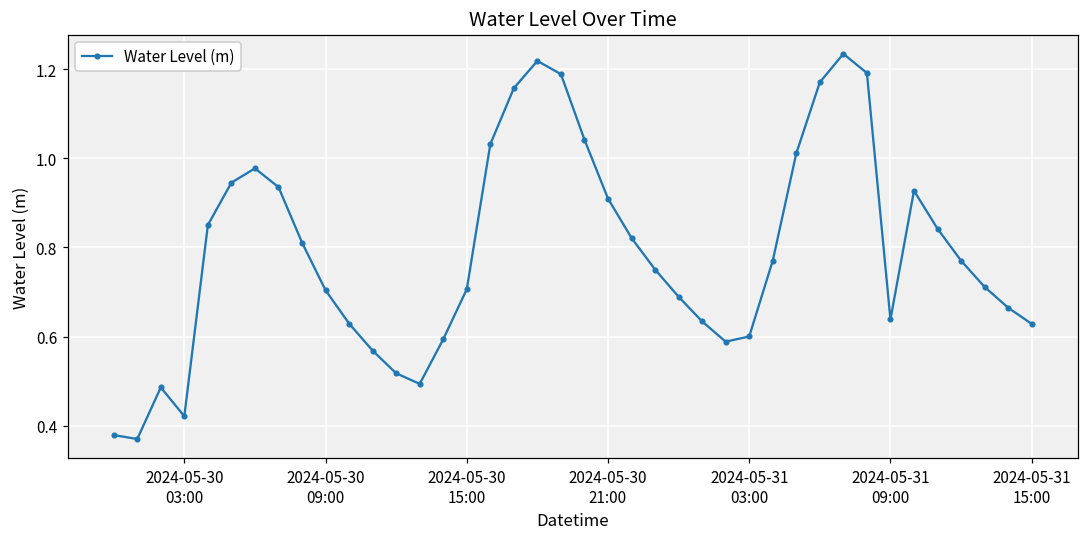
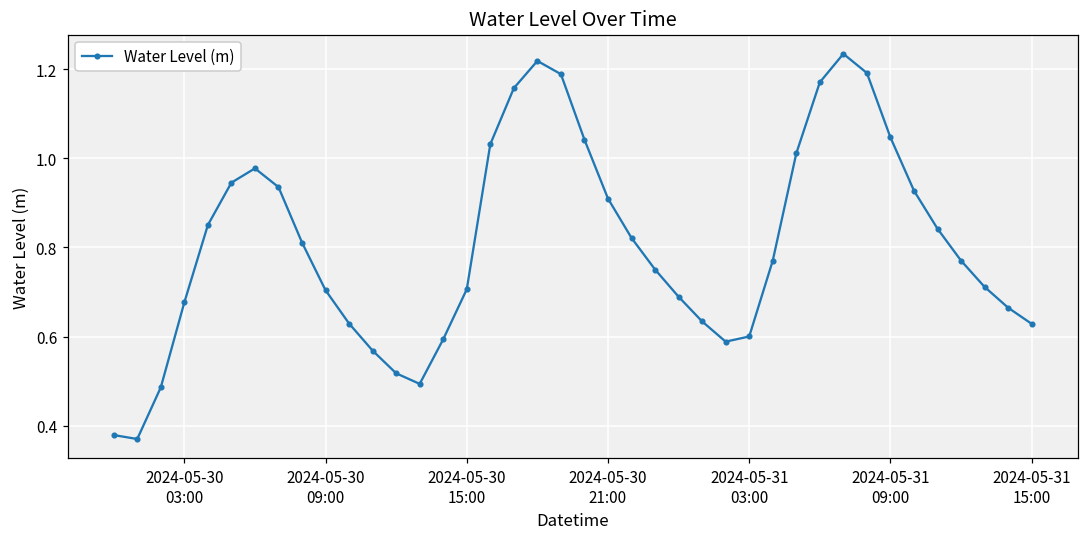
2024-05-30 03:00: 0.42 -> 0.68
2024-05-31 09:00: 0.64 -> 1.05
